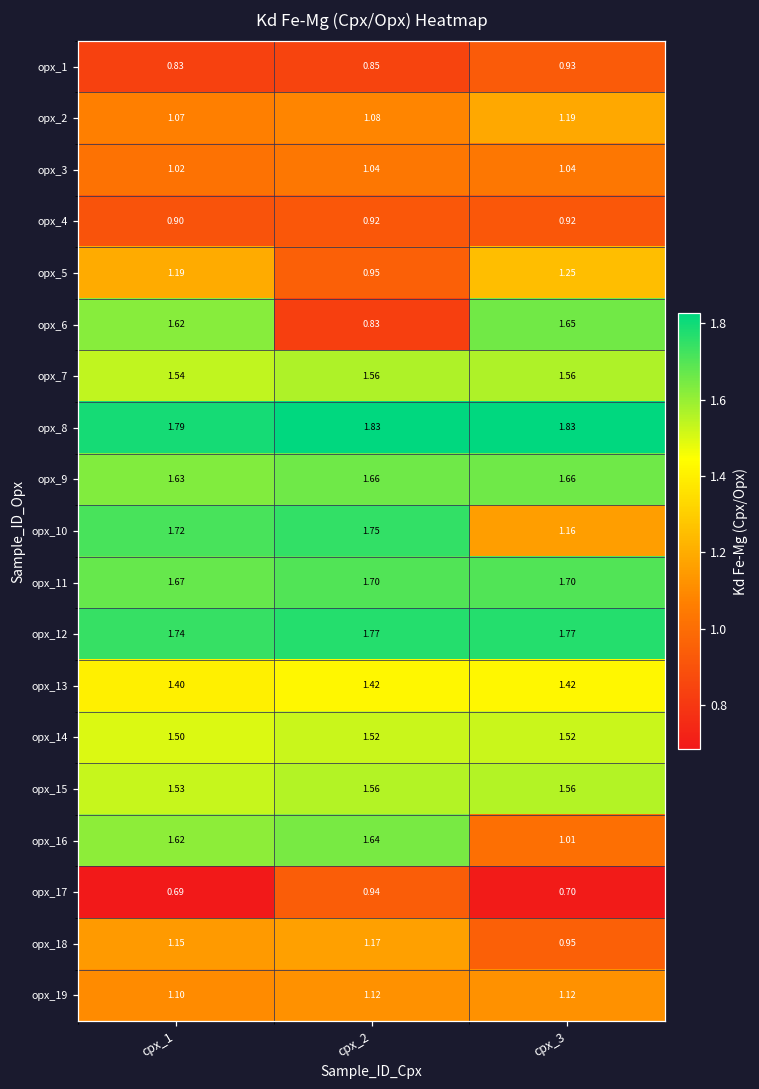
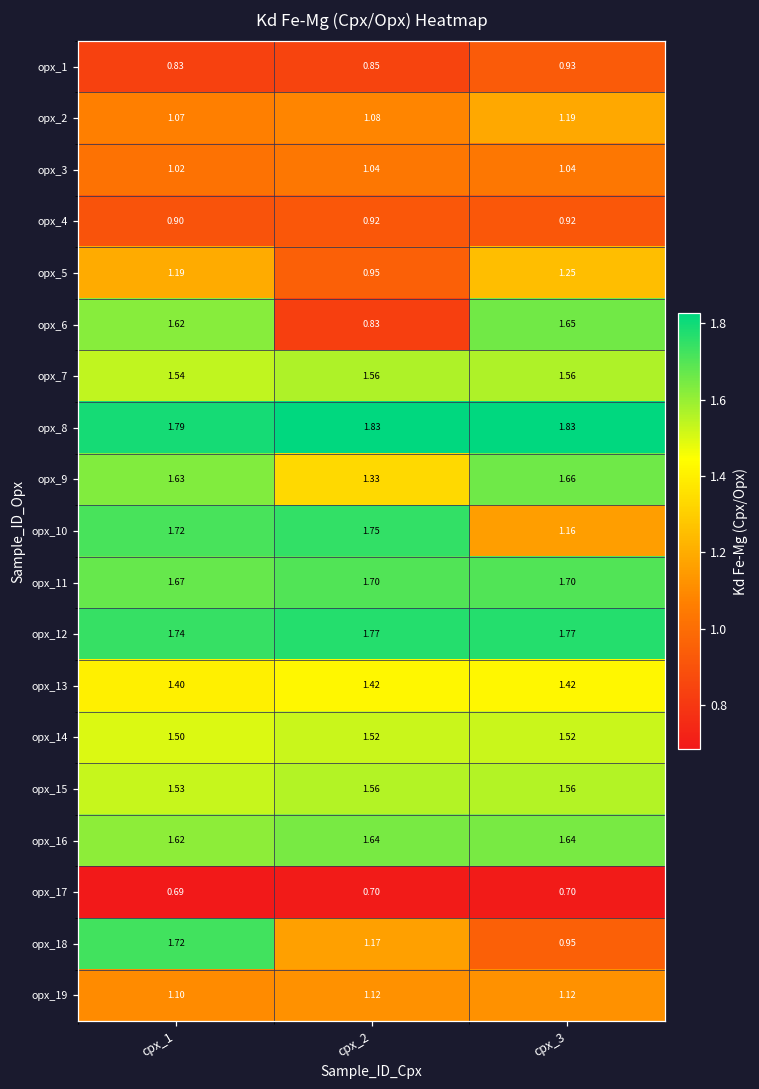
opx_9, cpx_2: 1.66 -> 1.33
opx_16, cpx_3: 1.01 -> 1.64
opx_17, cpx_2: 0.94 -> 0.70
opx_18, cpx_1: 1.15 -> 1.72
